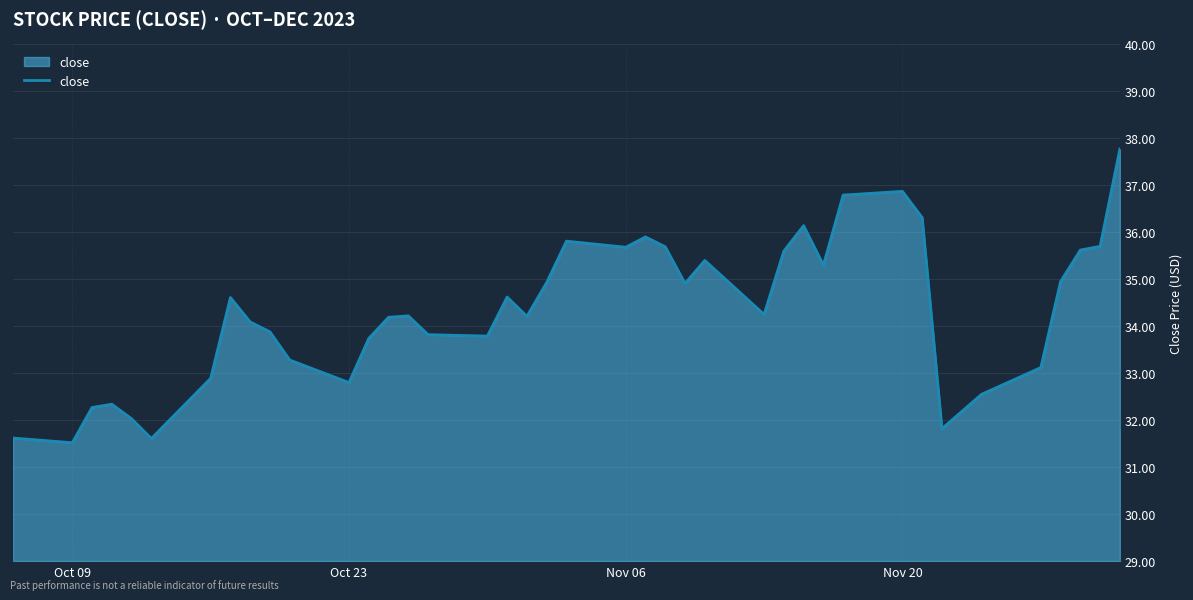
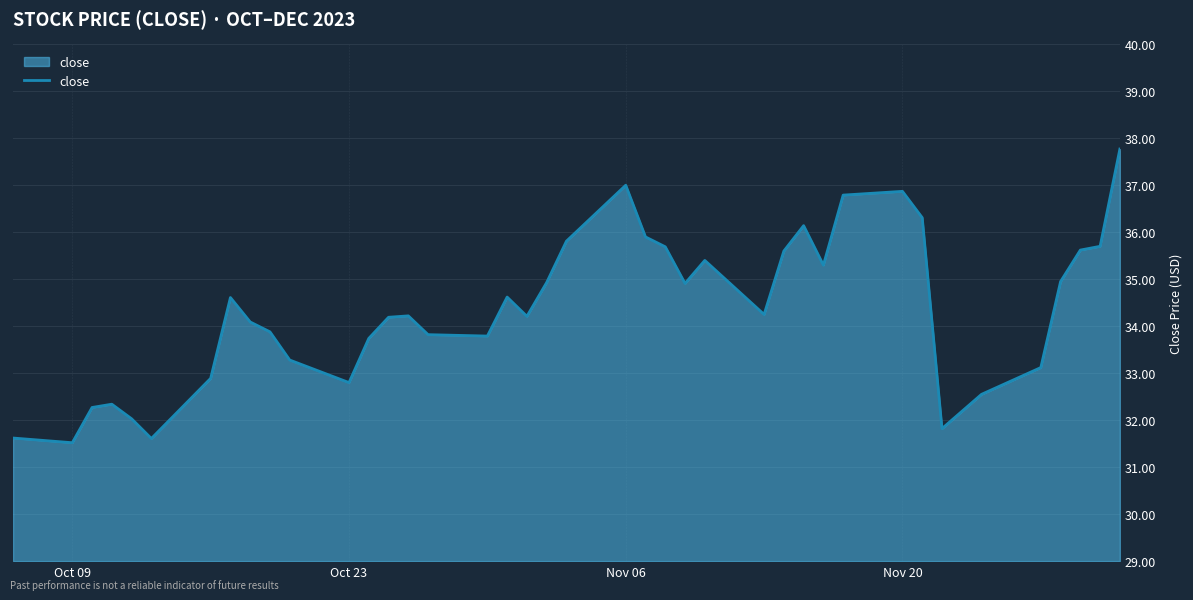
Nov 06: 35.7 -> 37.0
